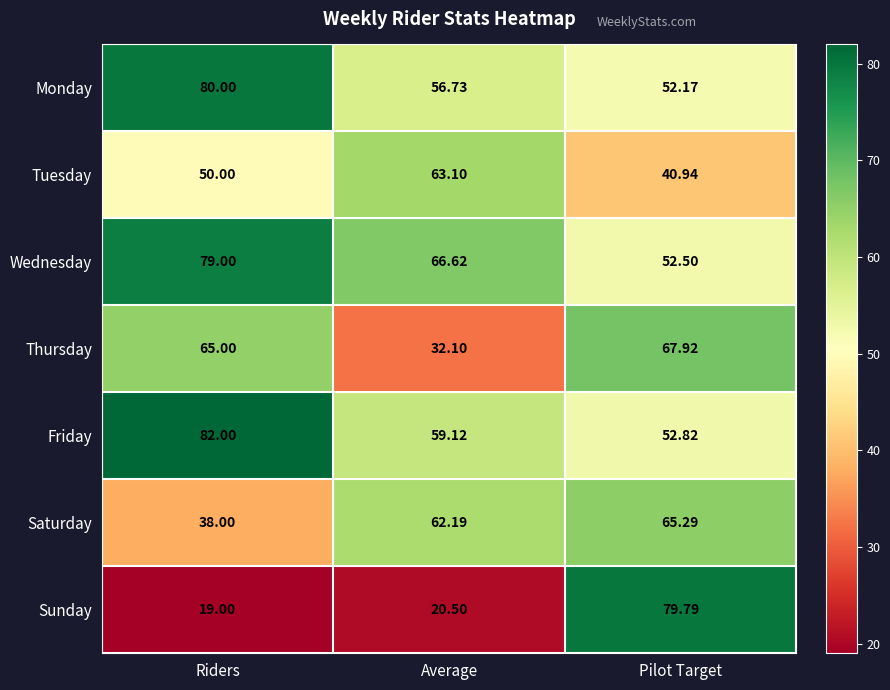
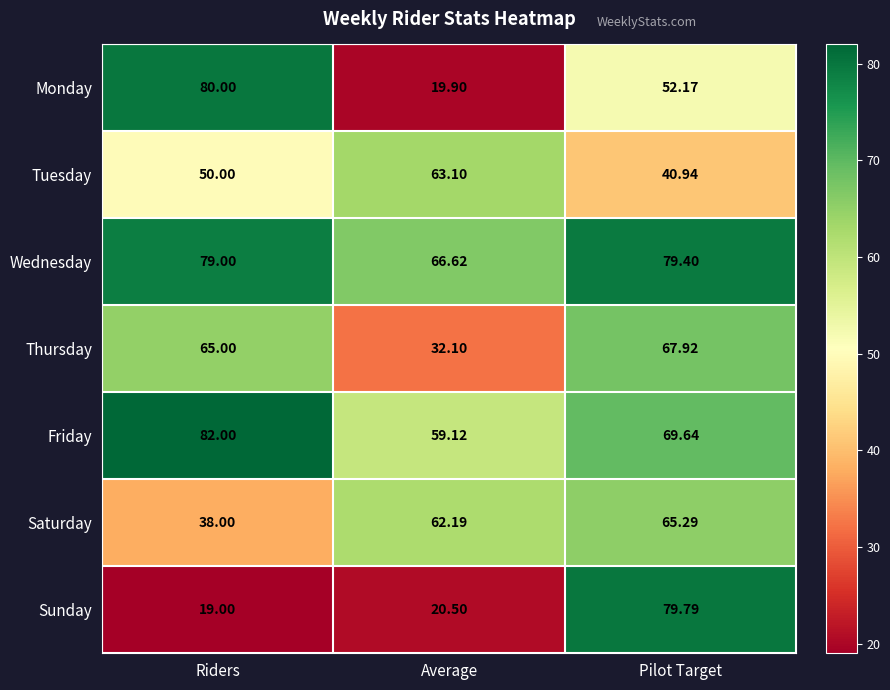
Monday, Average: 56.73 -> 19.90
Wednesday, Pilot Target: 52.50 -> 79.40
Friday, Pilot Target: 52.82 -> 69.64
